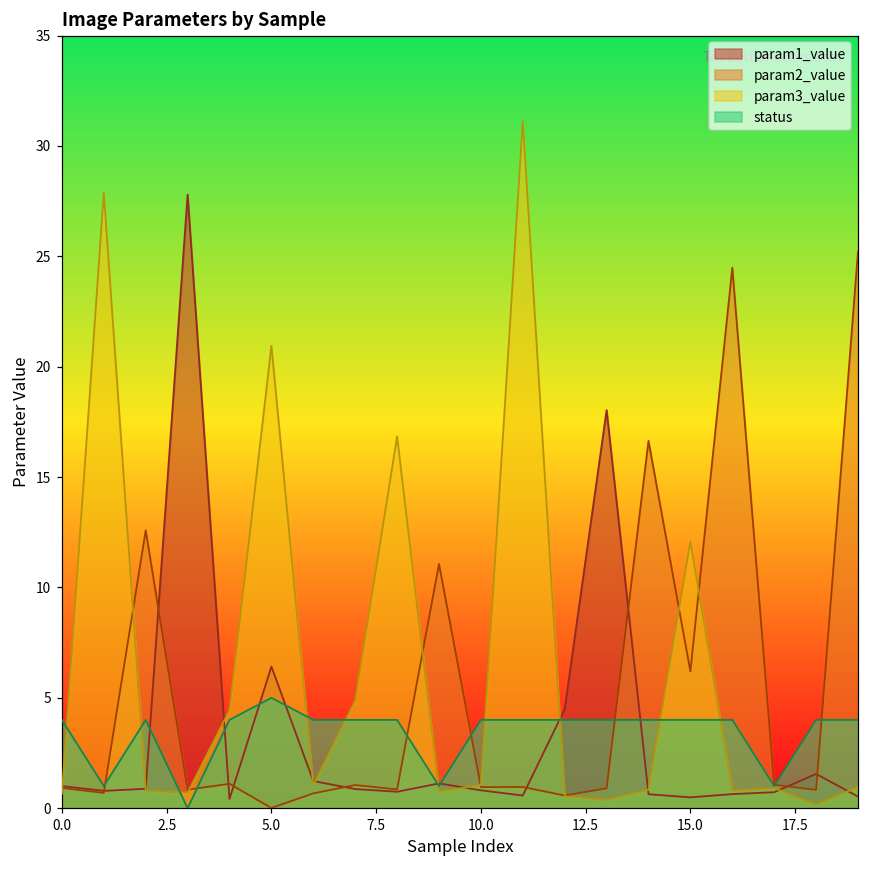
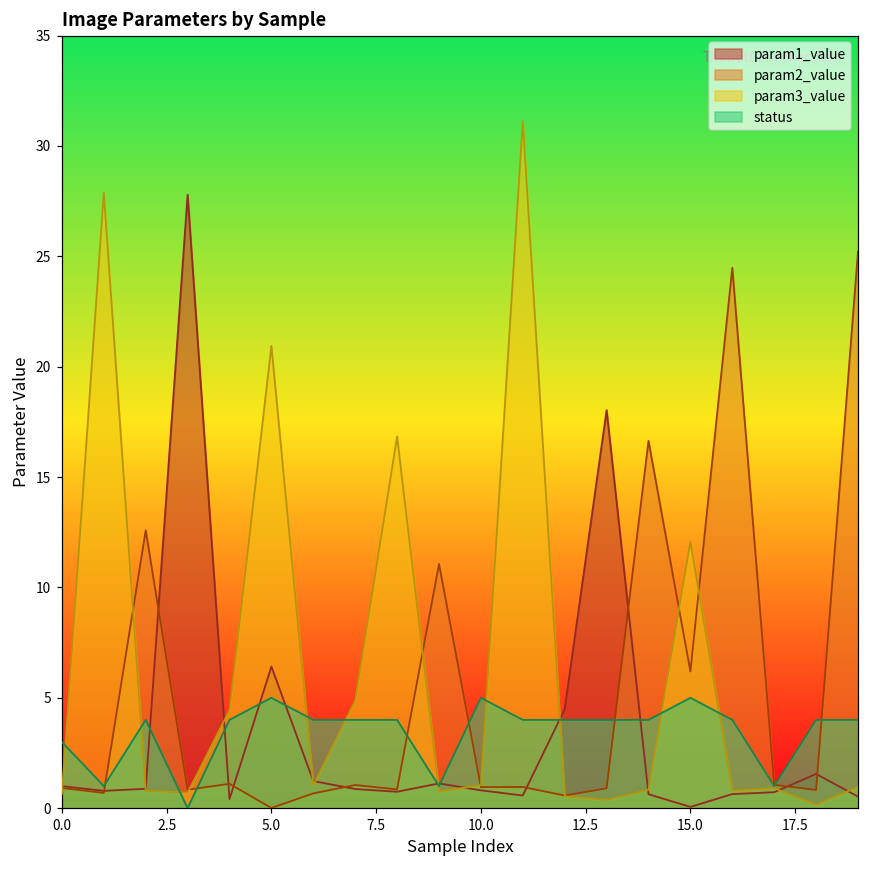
status, 0.0: 4 -> 3
status, 10.0: 4 -> 5
param1_value, 15.0: 0.5 -> 0.1
status, 15.0: 4 -> 5
